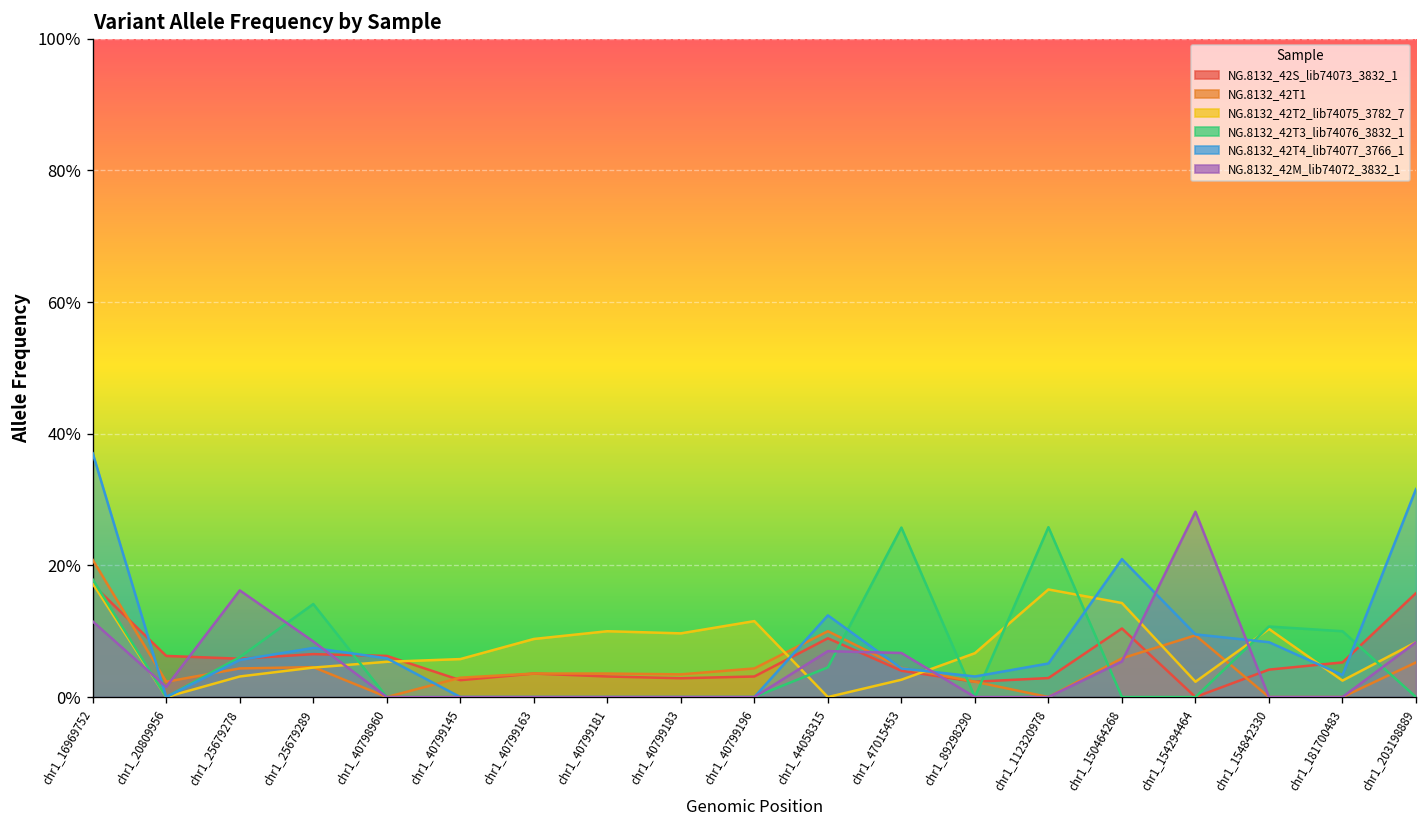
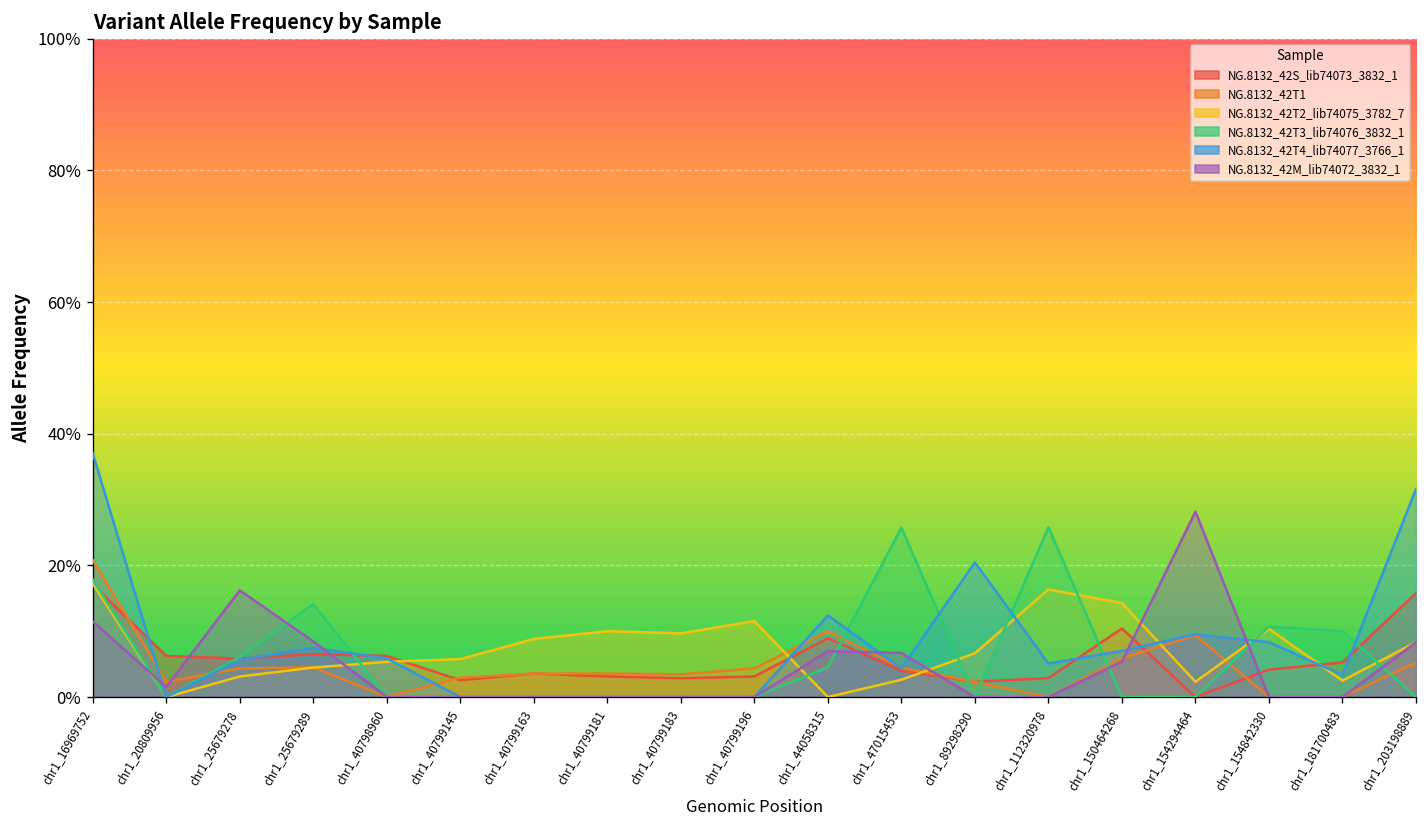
NG.8132_42T4_lib74077_3766_1, chr1_89298290: 3% -> 20%
NG.8132_42T4_lib74077_3766_1, chr1_150464268: 21% -> 7%
